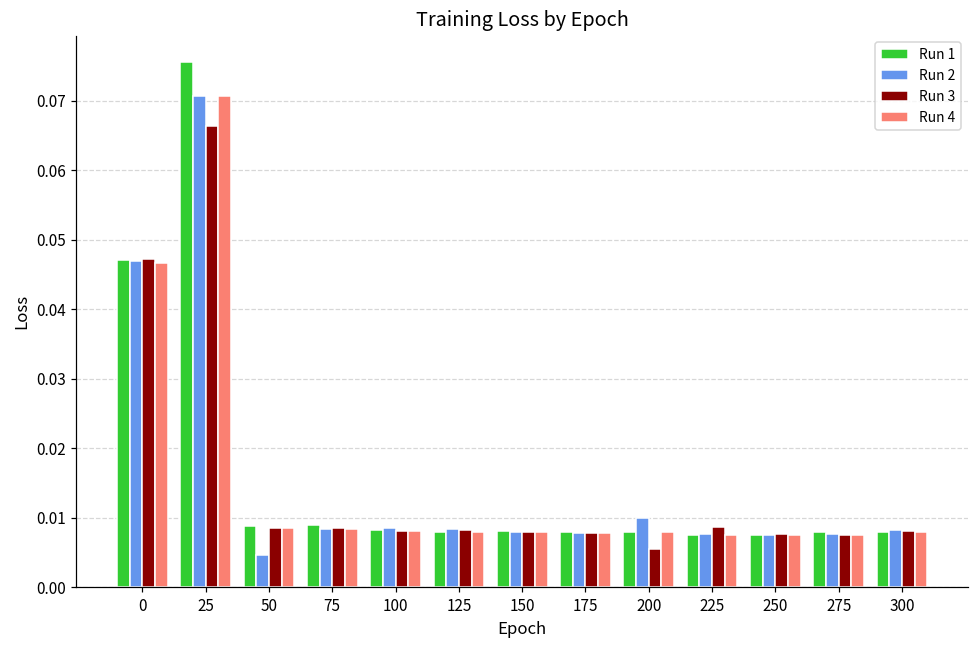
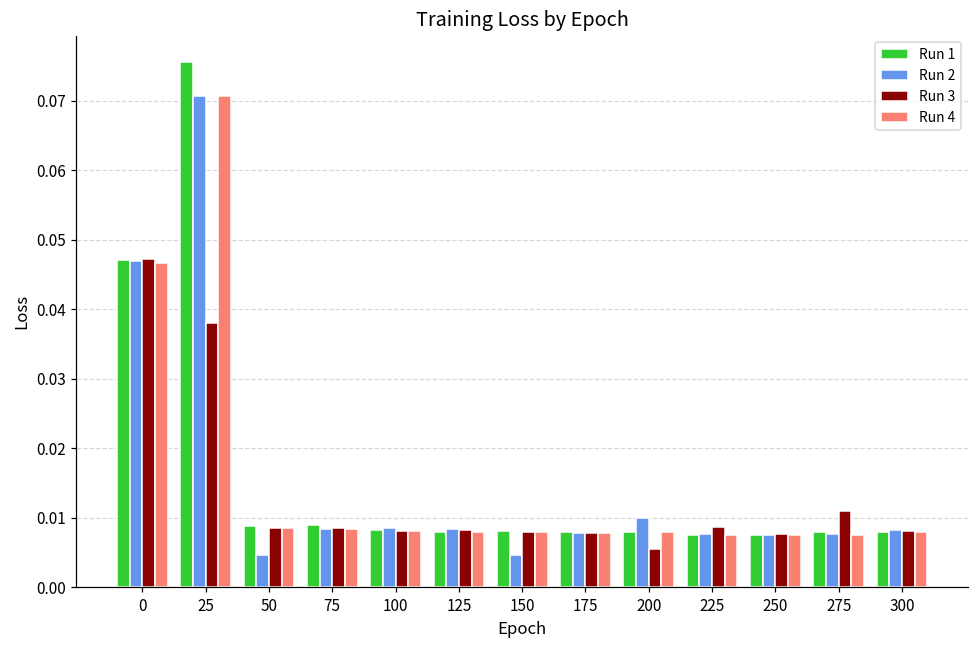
Run 3, 25: 0.066 -> 0.038
Run 2, 150: 0.008 -> 0.005
Run 3, 275: 0.008 -> 0.011
